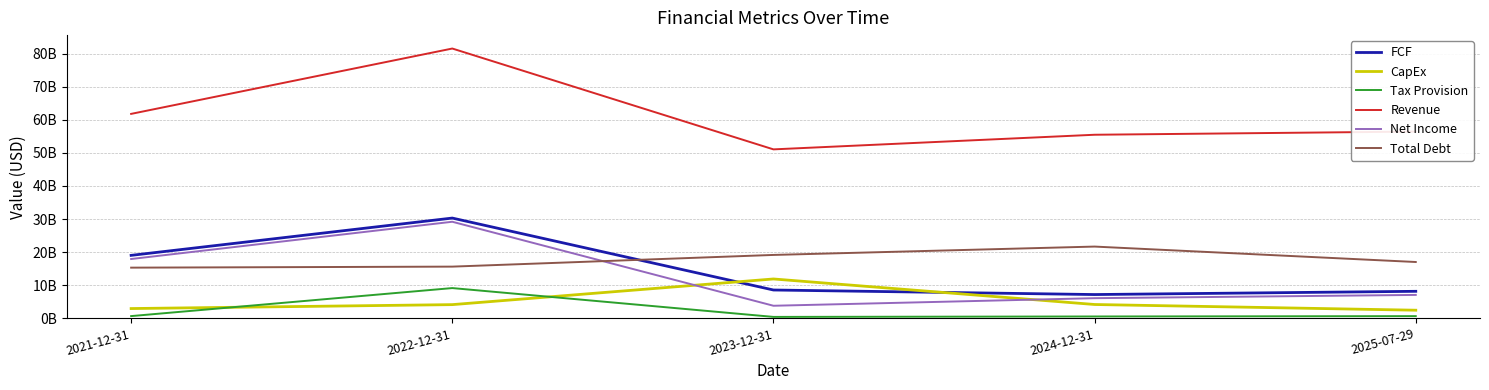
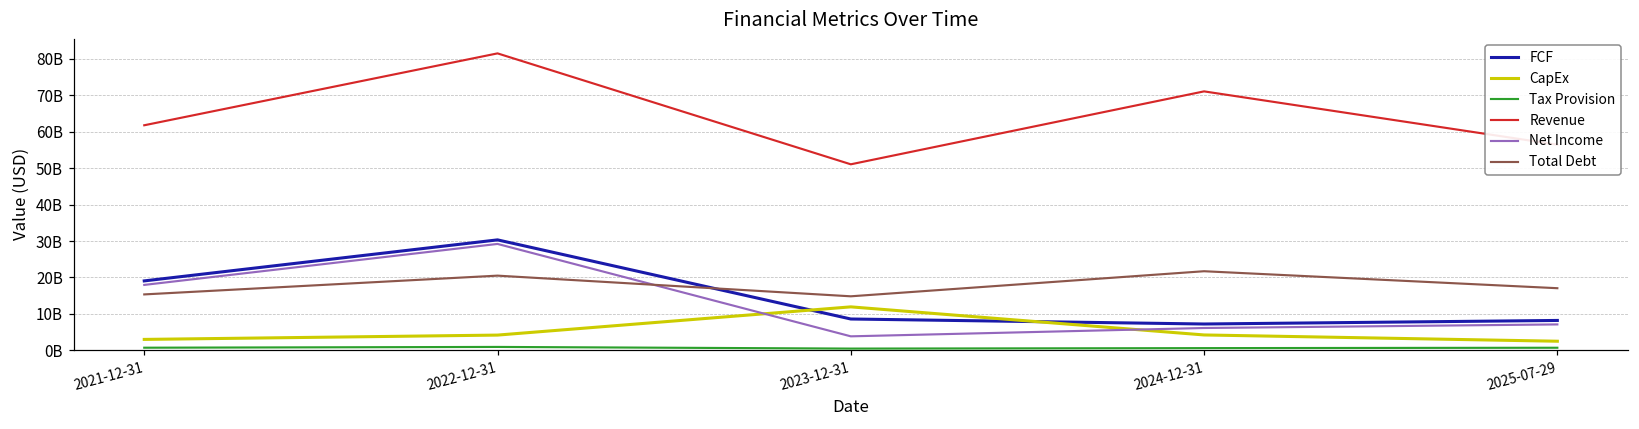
Tax Provision, 2022-12-31: 9000000000 -> 1000000000
Total Debt, 2022-12-31: 16000000000 -> 20000000000
Total Debt, 2023-12-31: 19000000000 -> 15000000000
Revenue, 2024-12-31: 55000000000 -> 71000000000
